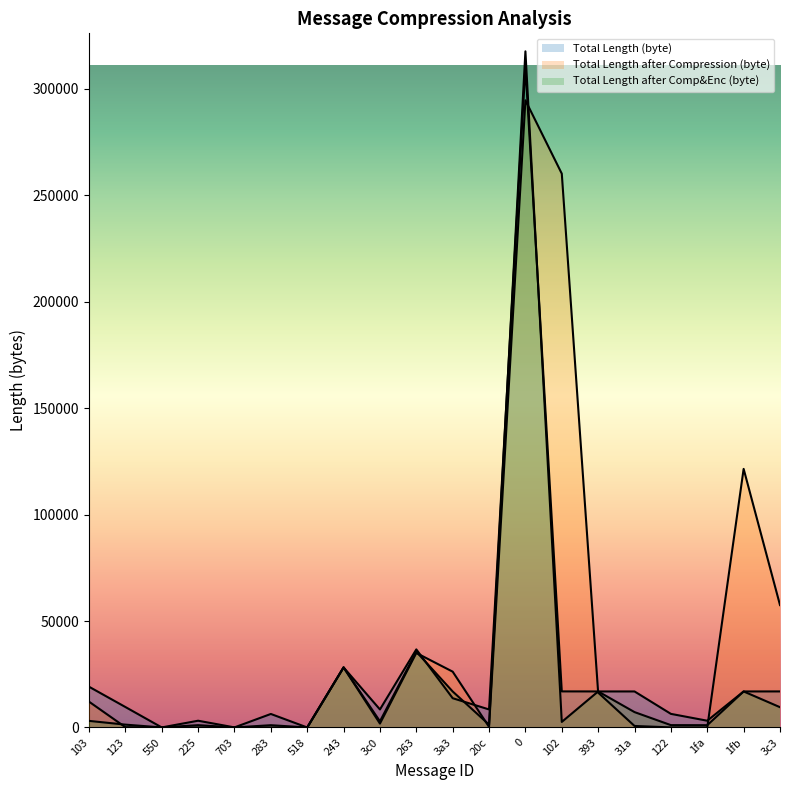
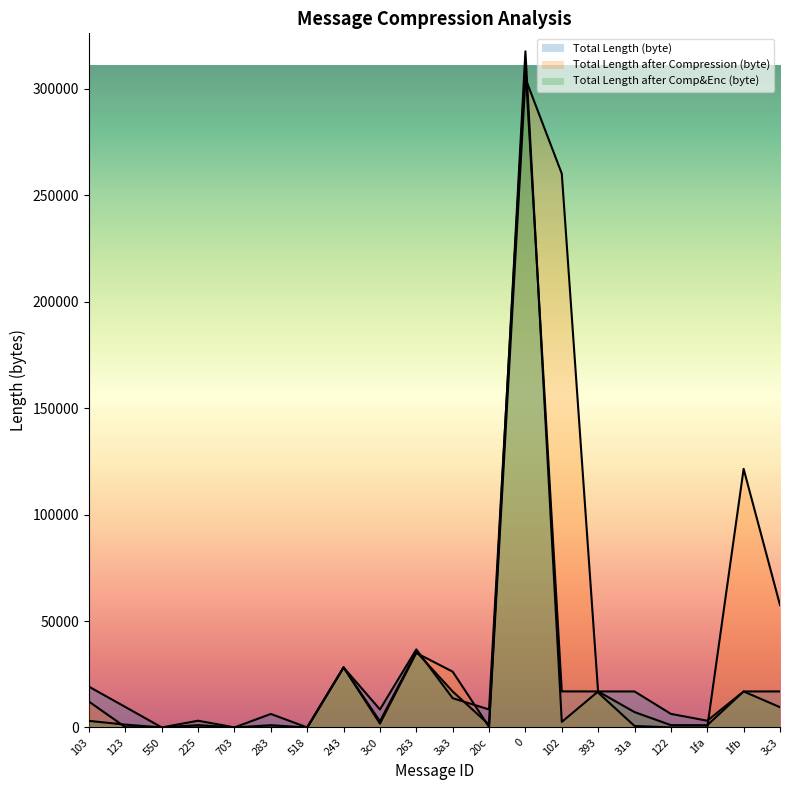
Total Length after Compression (byte), 0: 295000 -> 305000
